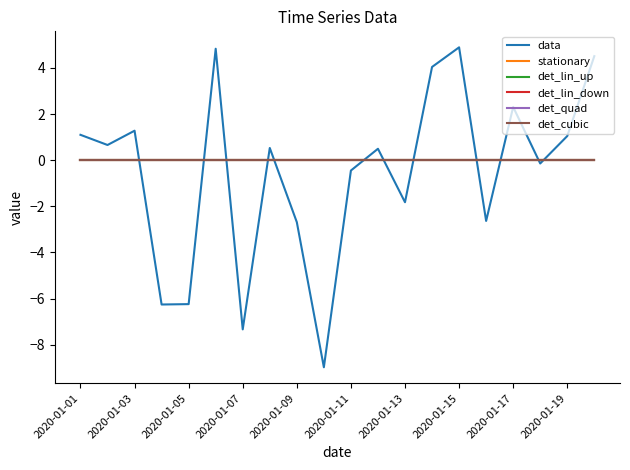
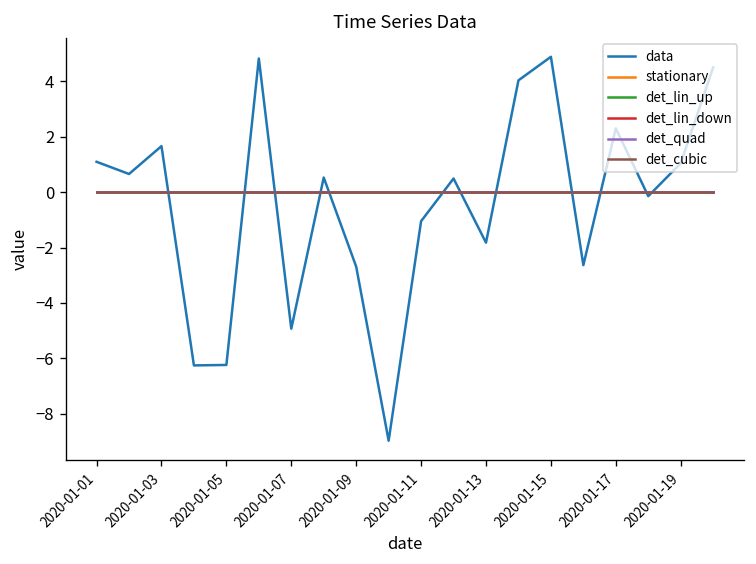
data, 2020-01-03: 1.3 -> 1.7
data, 2020-01-07: -7.3 -> -4.9
data, 2020-01-11: -0.4 -> -1.0
